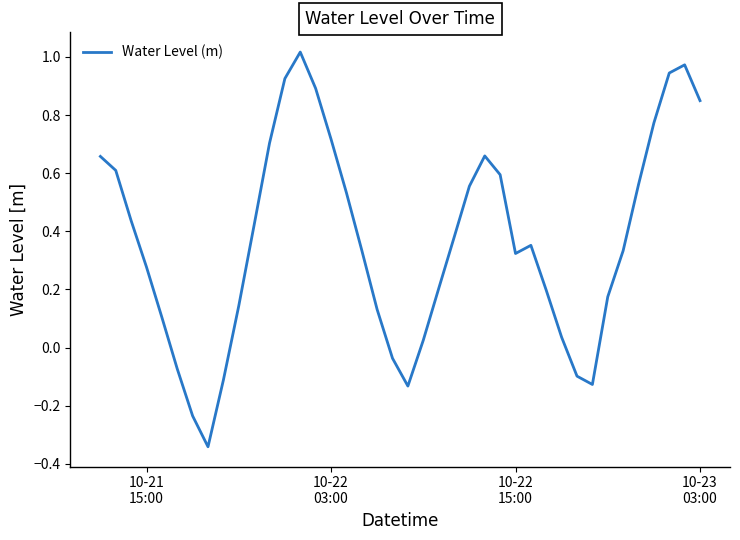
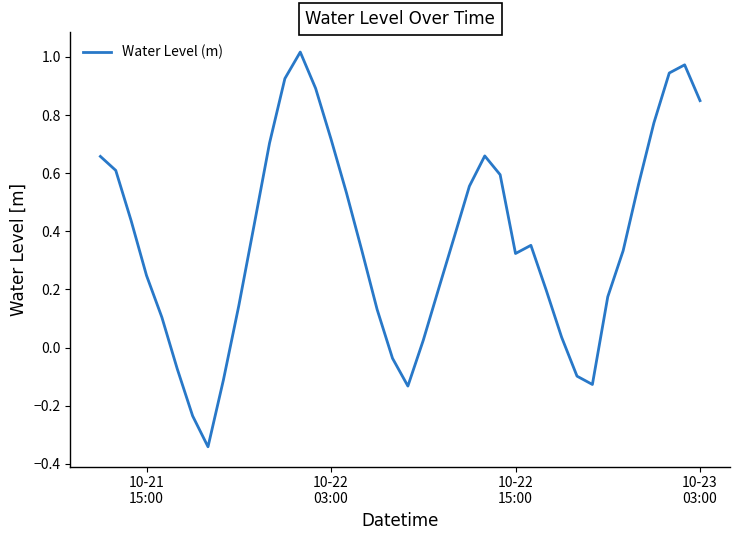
10-21 15:00: 0.28 -> 0.25
